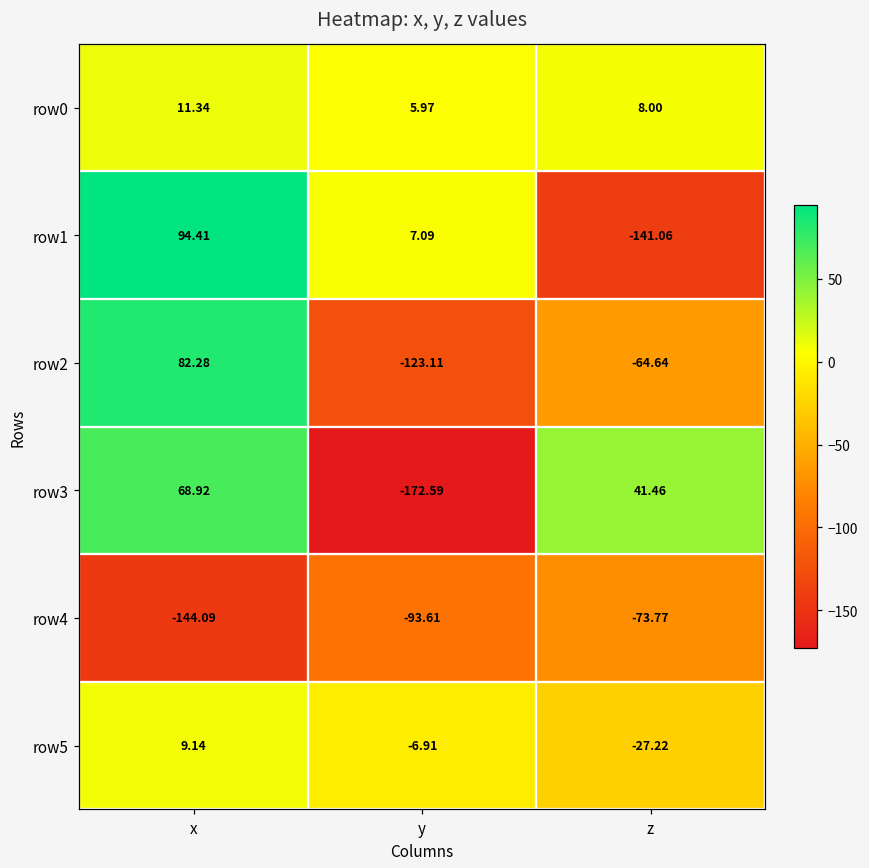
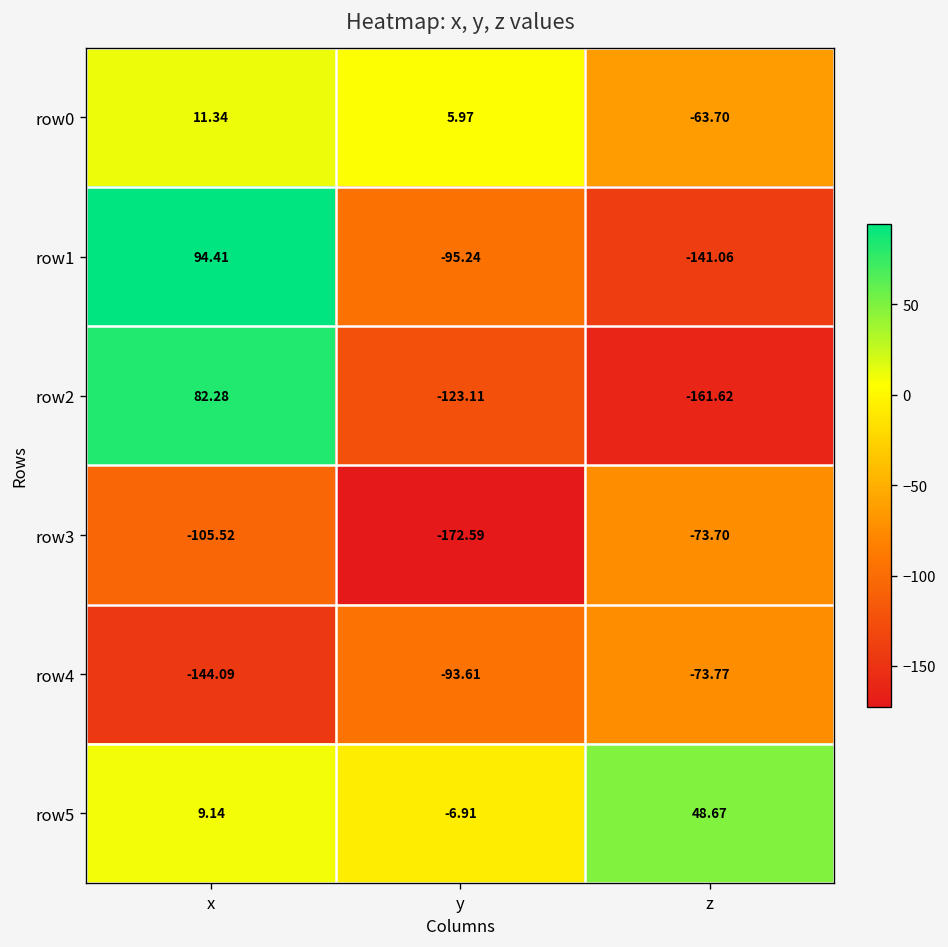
row0, z: 8.00 -> -63.70
row1, y: 7.09 -> -95.24
row2, z: -64.64 -> -161.62
row3, x: 68.92 -> -105.52
row3, z: 41.46 -> -73.70
row5, z: -27.22 -> 48.67
